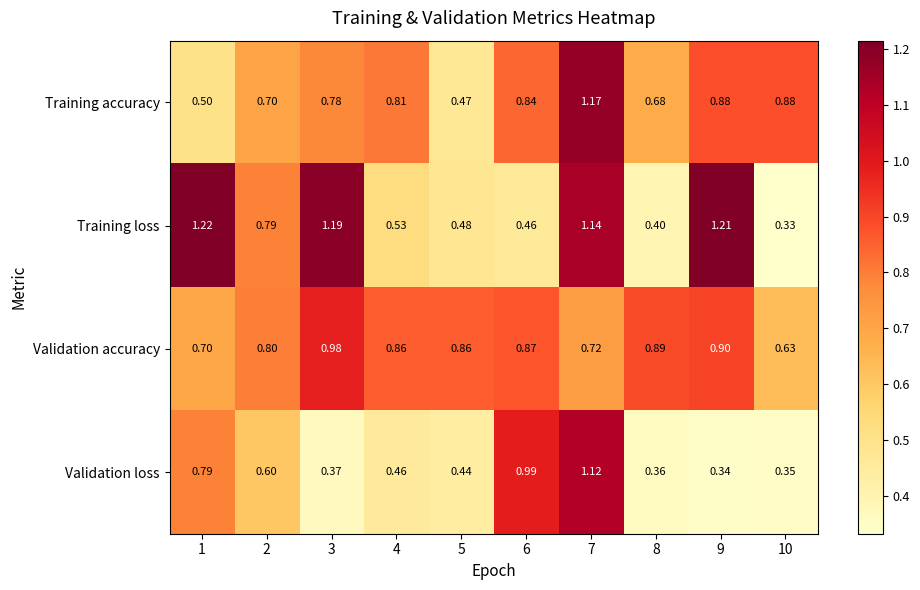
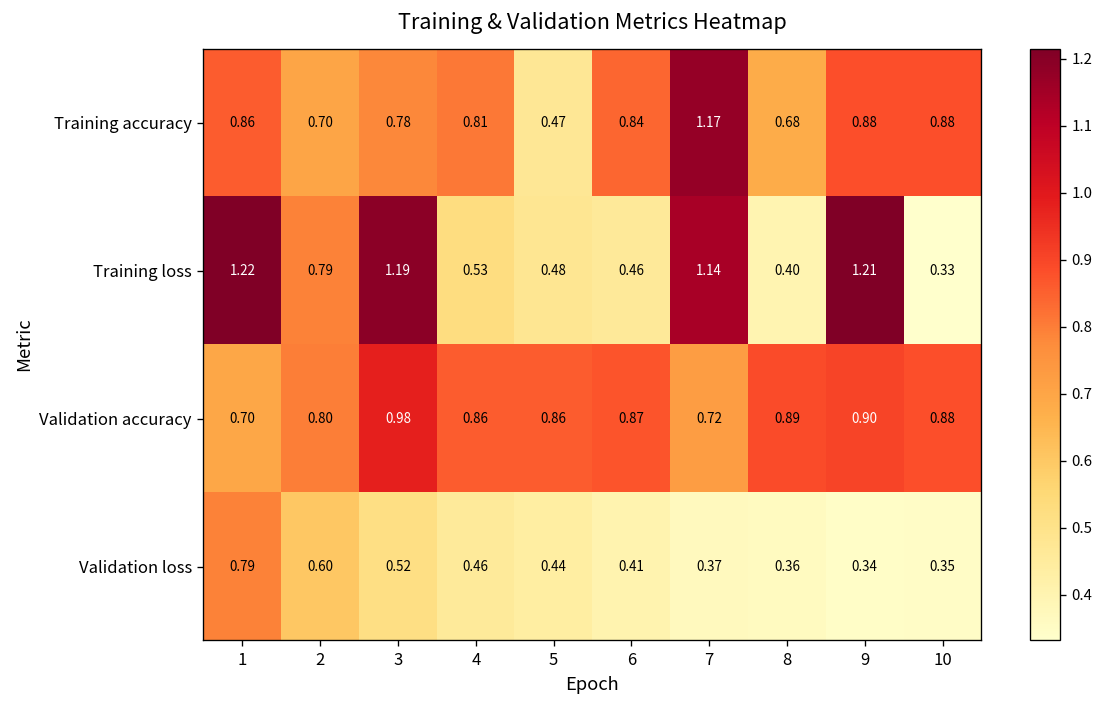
Training accuracy, 1: 0.50 -> 0.86
Validation accuracy, 10: 0.63 -> 0.88
Validation loss, 3: 0.37 -> 0.52
Validation loss, 6: 0.99 -> 0.41
Validation loss, 7: 1.12 -> 0.37
